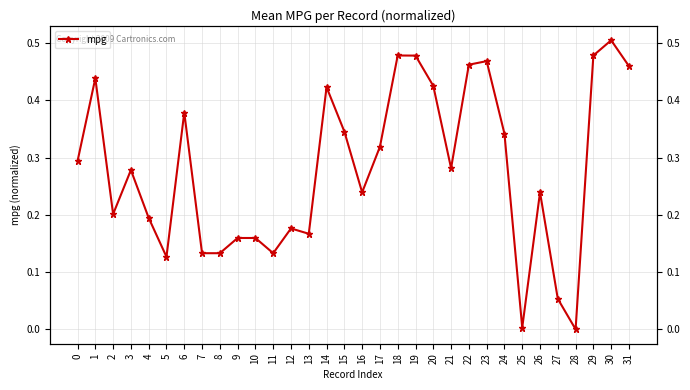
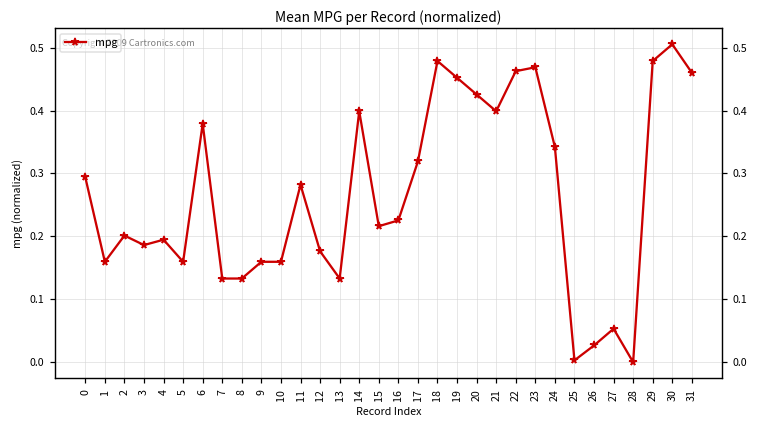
1: 0.44 -> 0.16
3: 0.28 -> 0.19
5: 0.13 -> 0.16
11: 0.13 -> 0.28
13: 0.17 -> 0.13
14: 0.42 -> 0.40
15: 0.35 -> 0.22
16: 0.24 -> 0.23
19: 0.48 -> 0.45
21: 0.28 -> 0.40
26: 0.24 -> 0.03
